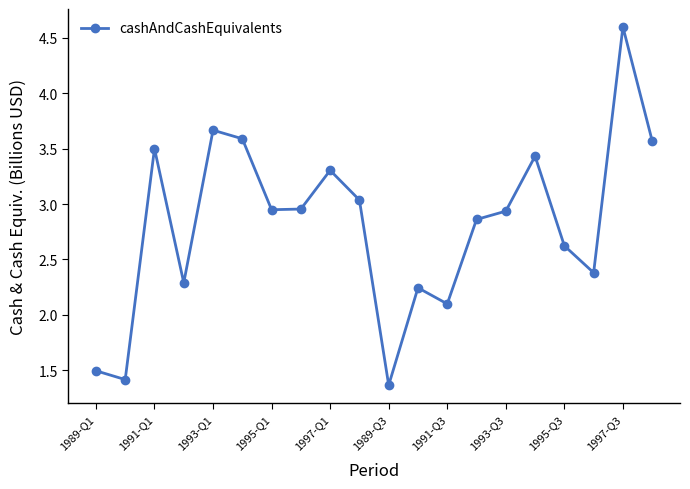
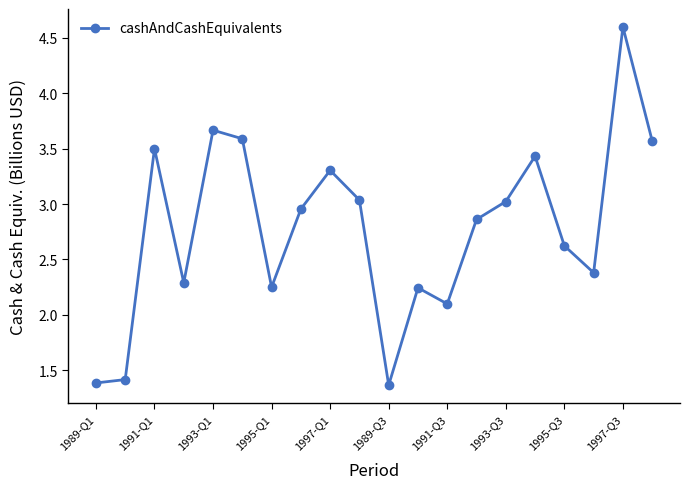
1989-Q1: 1.50 -> 1.39
1995-Q1: 2.95 -> 2.25
1993-Q3: 2.94 -> 3.02
